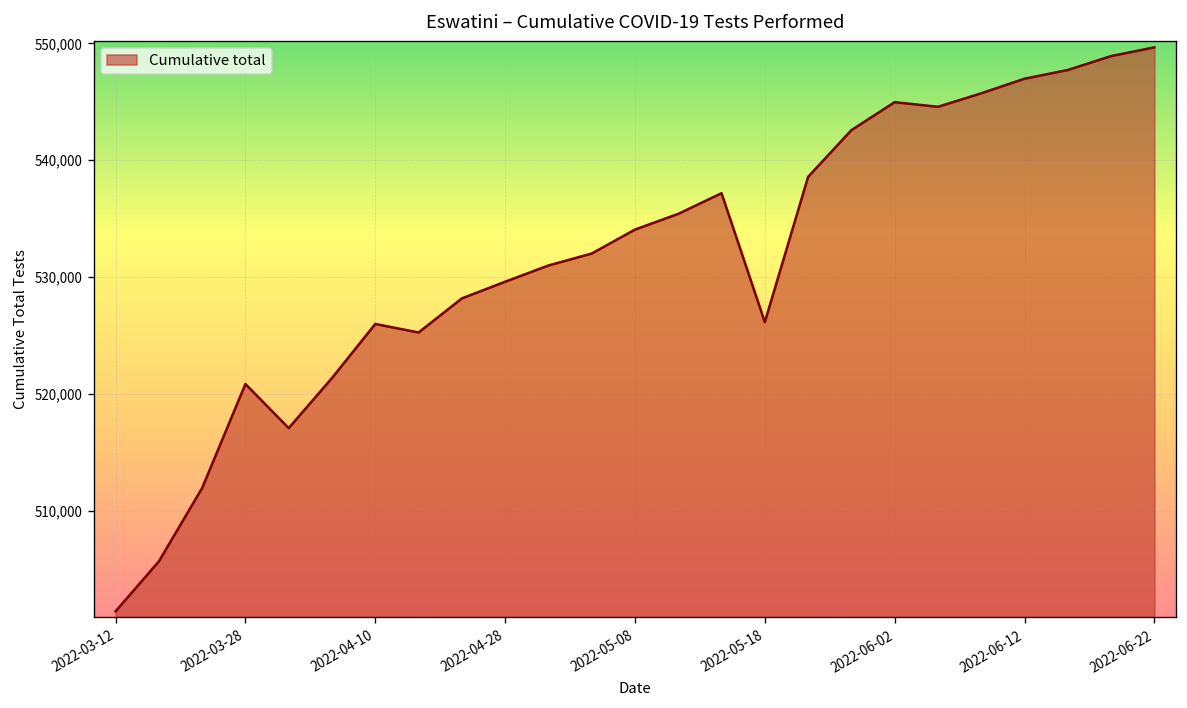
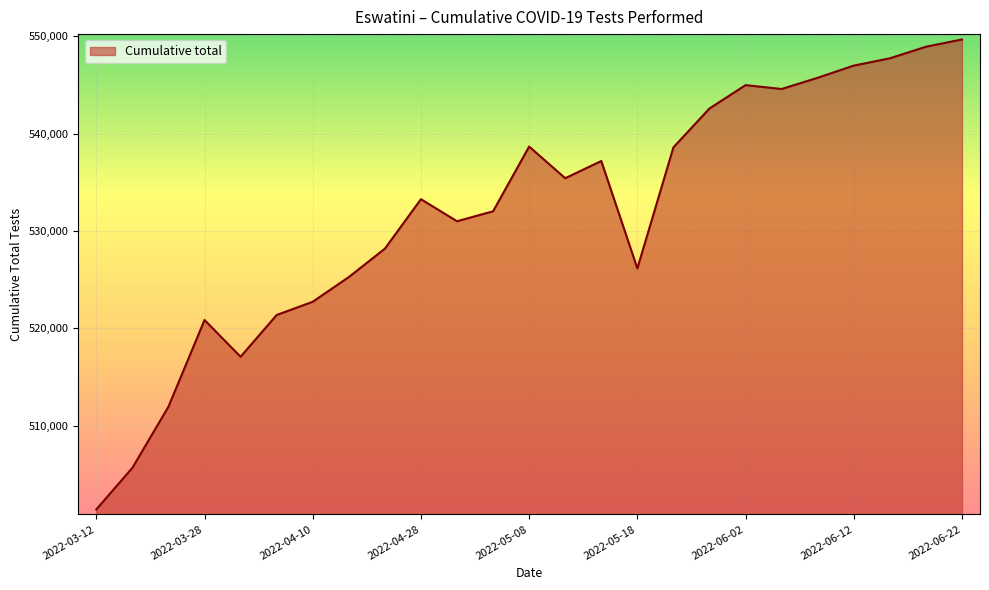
2022-04-10: 526,000 -> 523,000
2022-04-28: 530,000 -> 533,000
2022-05-08: 534,000 -> 539,000
